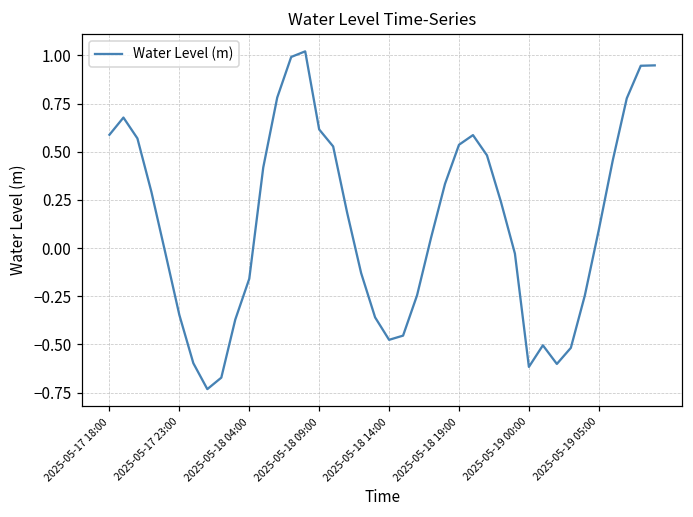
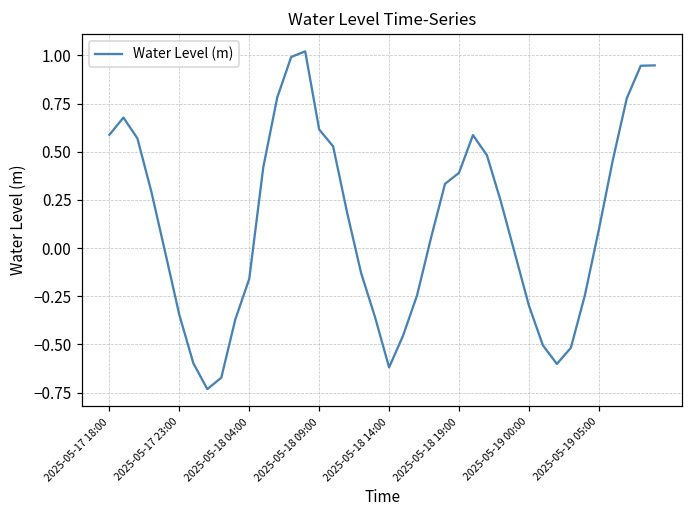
2025-05-18 14:00: -0.48 -> -0.62
2025-05-18 19:00: 0.54 -> 0.39
2025-05-19 00:00: -0.62 -> -0.30
